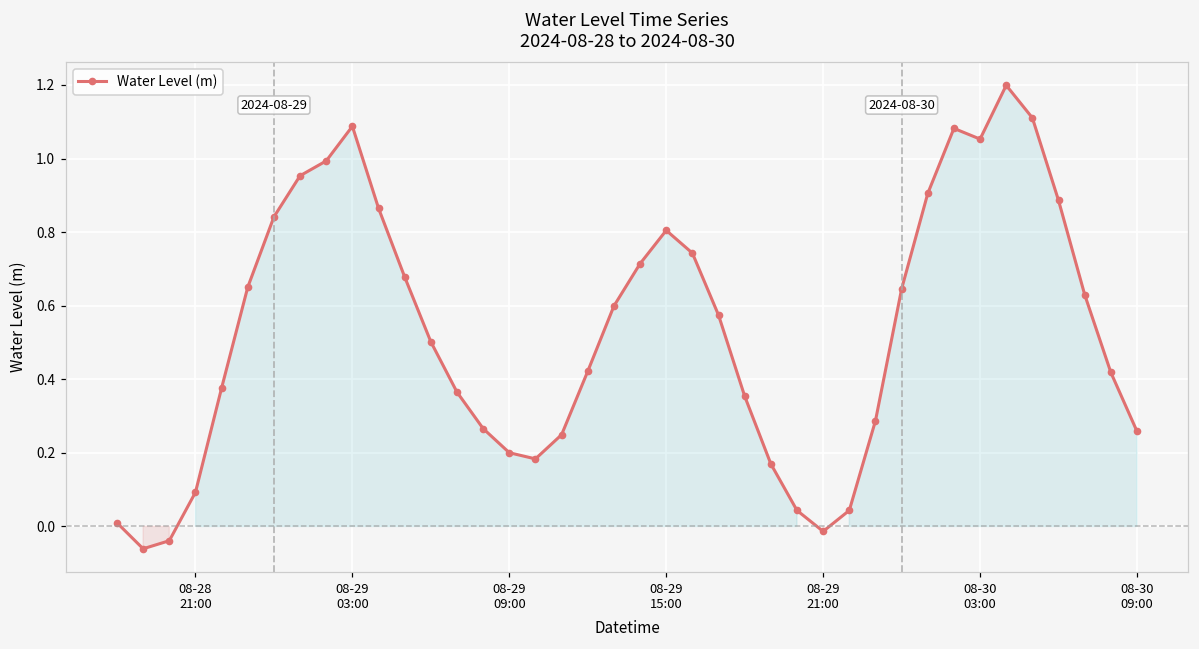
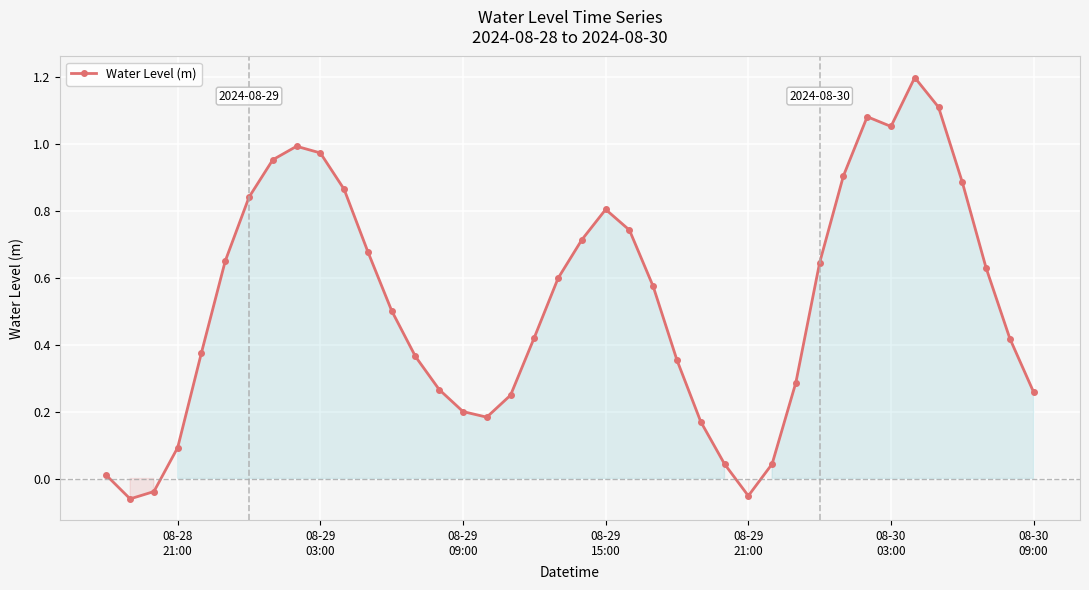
08-29 03:00: 1.09 -> 0.97
08-29 21:00: -0.01 -> -0.05
